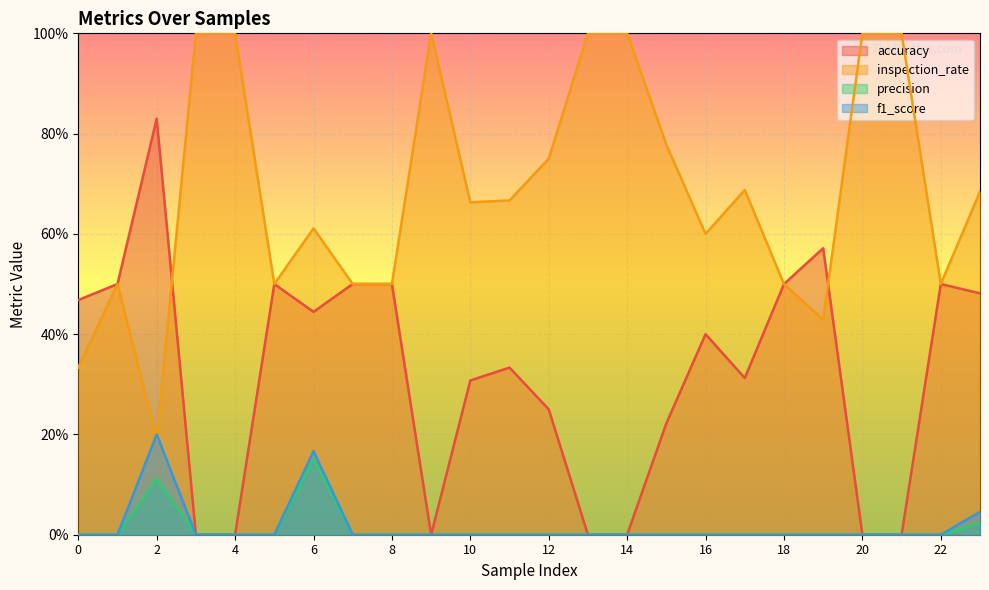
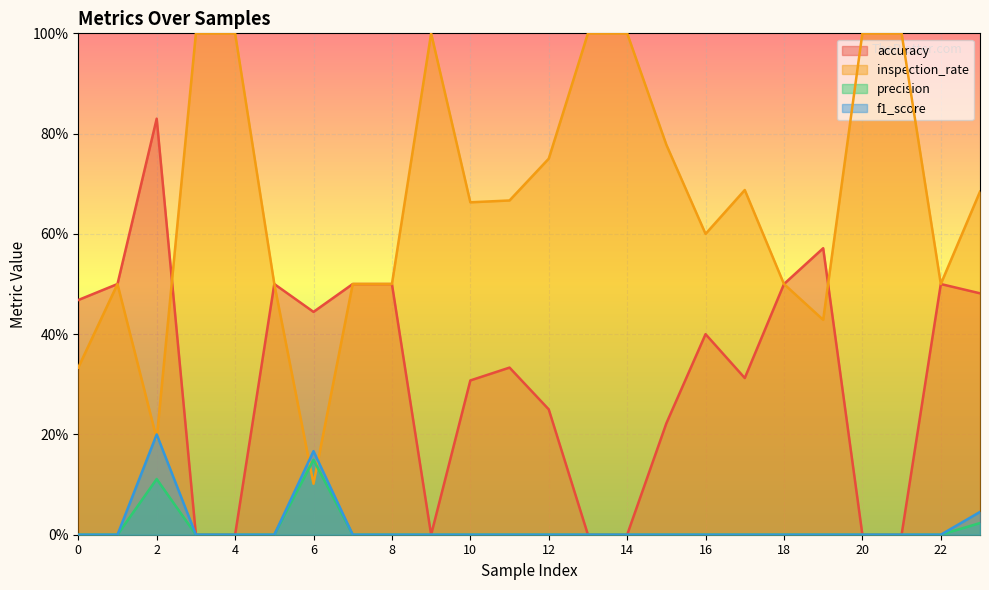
inspection_rate, 6: 61% -> 10%
